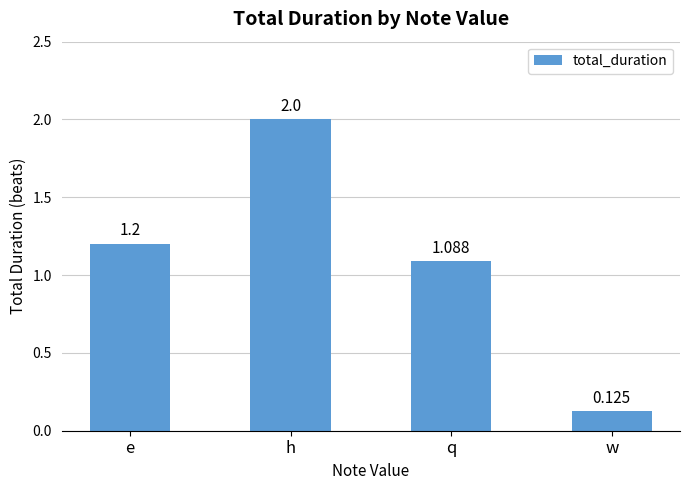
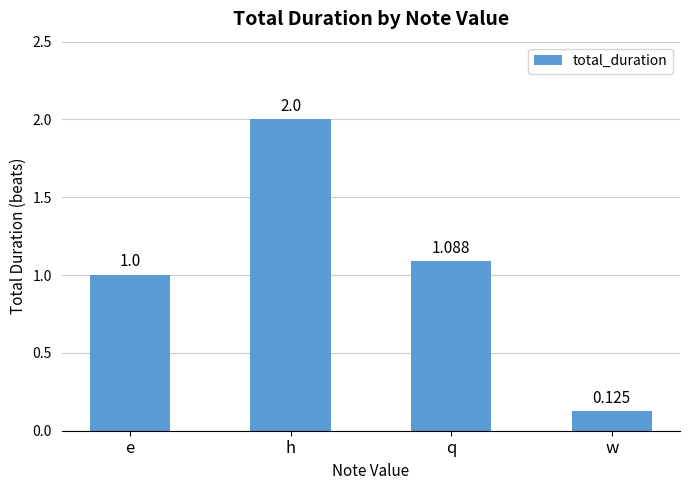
e: 1.2 -> 1.0
